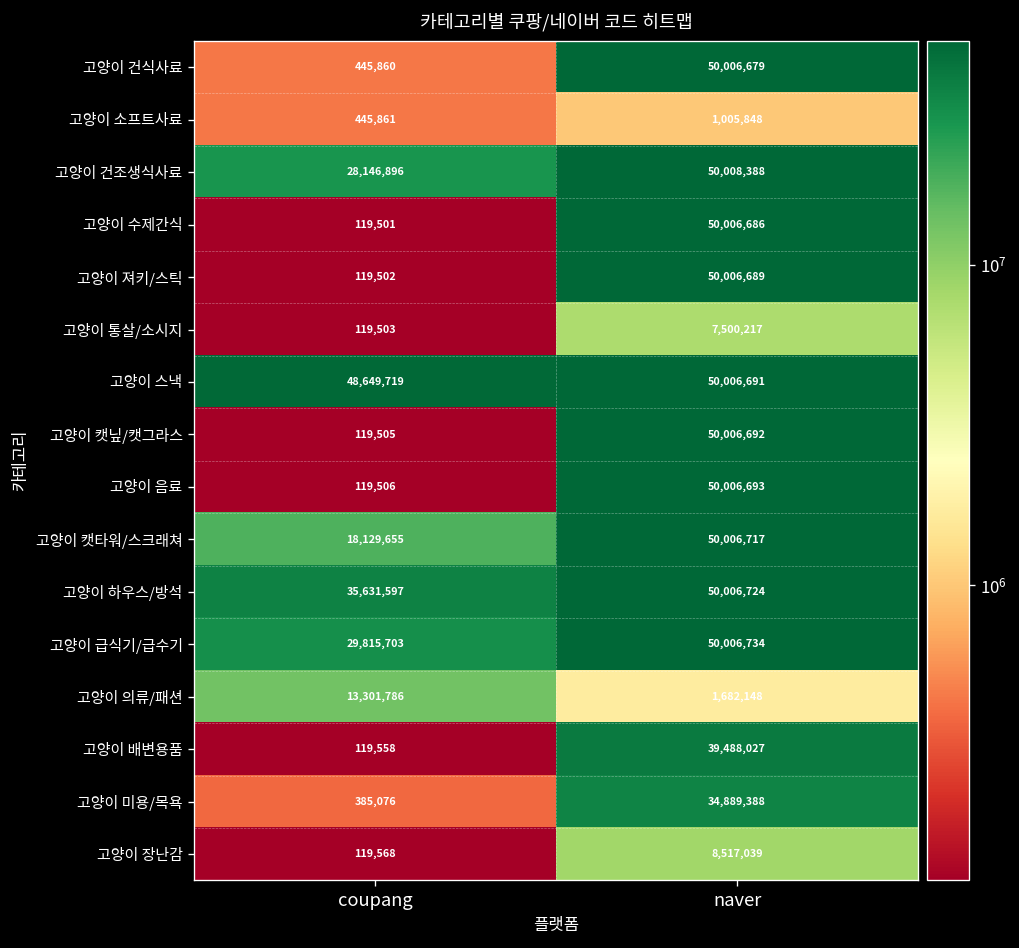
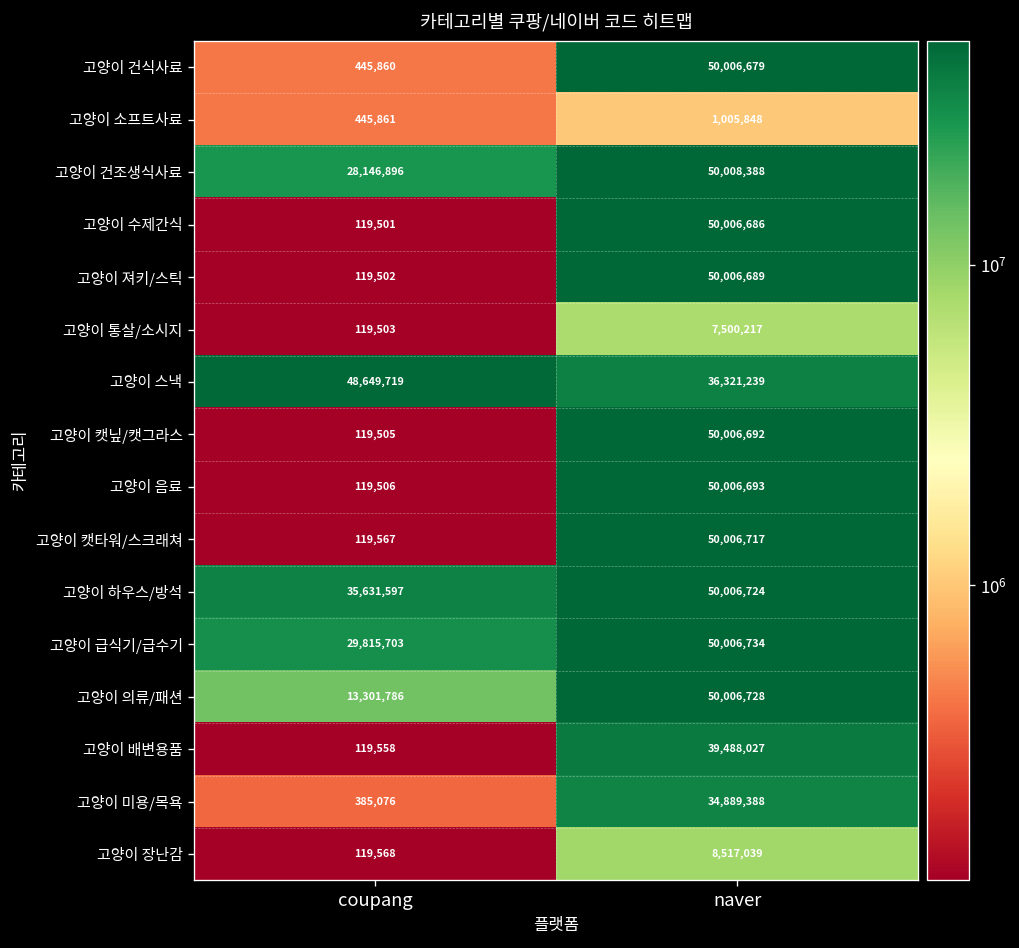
고양이 스낵, naver: 50,006,691 -> 36,321,239
고양이 캣타워/스크래쳐, coupang: 18,129,655 -> 119,567
고양이 의류/패션, naver: 1,682,148 -> 50,006,728
